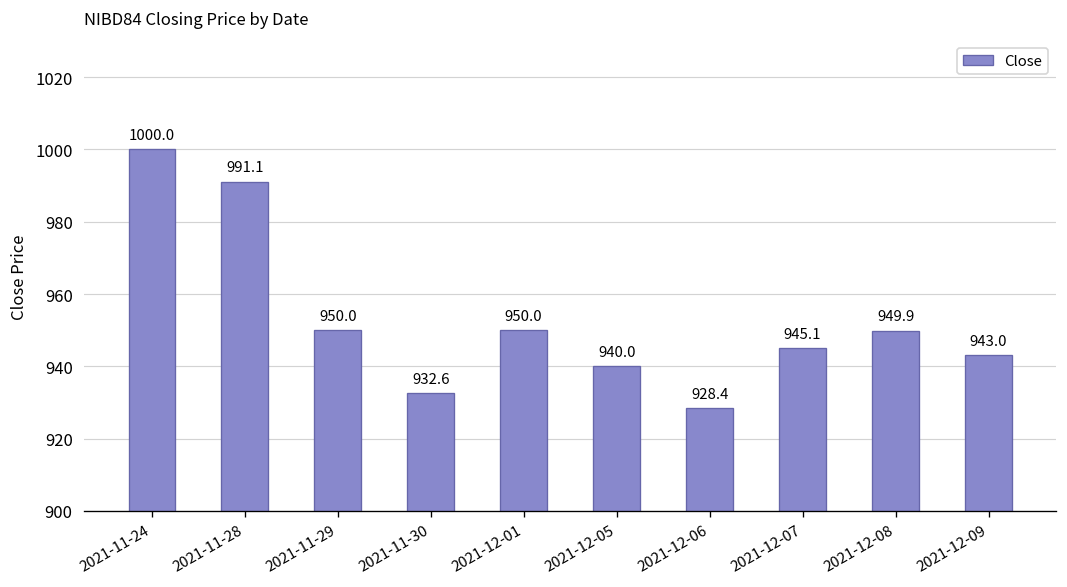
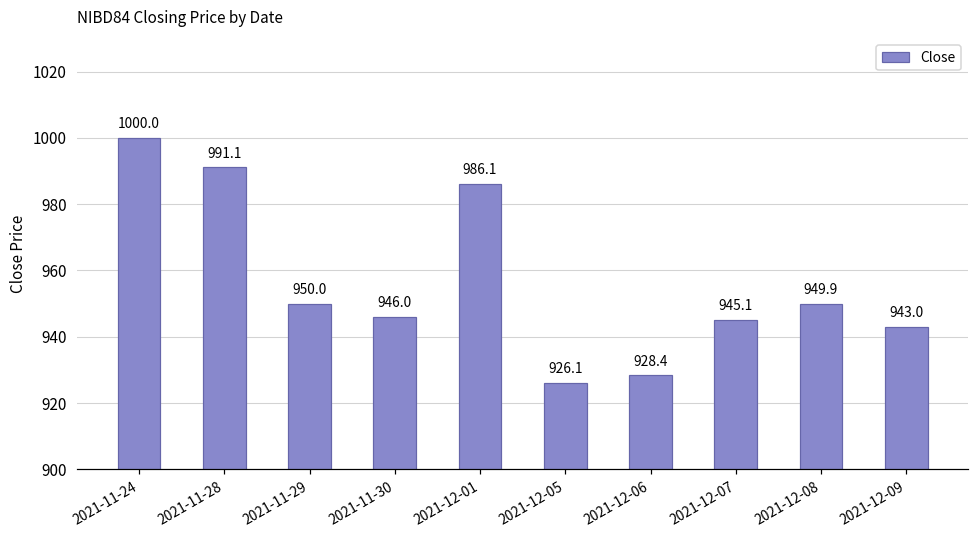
2021-11-30: 932.6 -> 946.0
2021-12-01: 950.0 -> 986.1
2021-12-05: 940.0 -> 926.1
